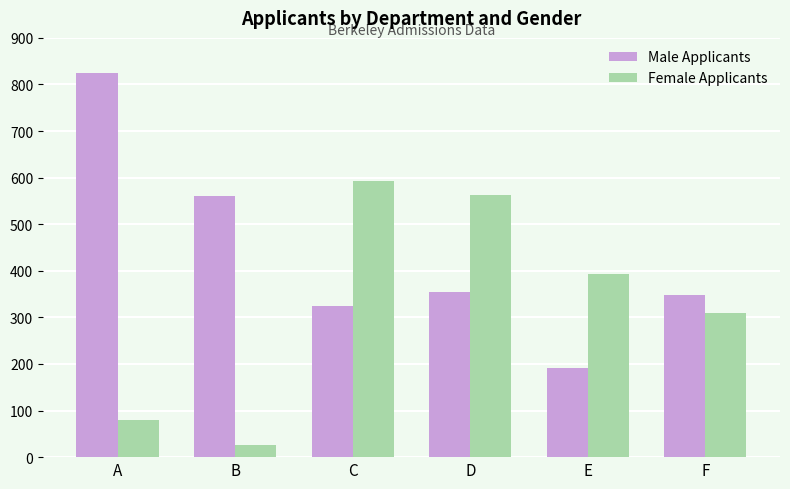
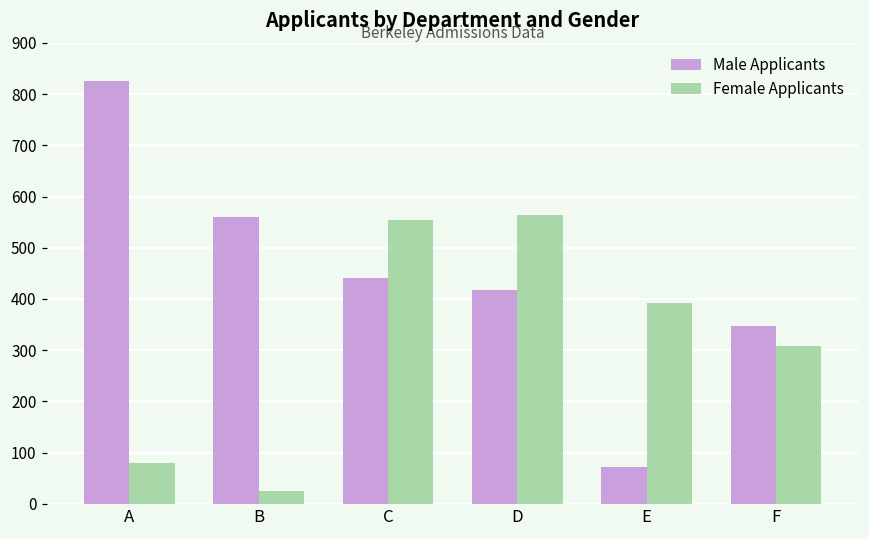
Male Applicants, C: 330 -> 440
Female Applicants, C: 590 -> 550
Male Applicants, D: 350 -> 420
Male Applicants, E: 190 -> 70
